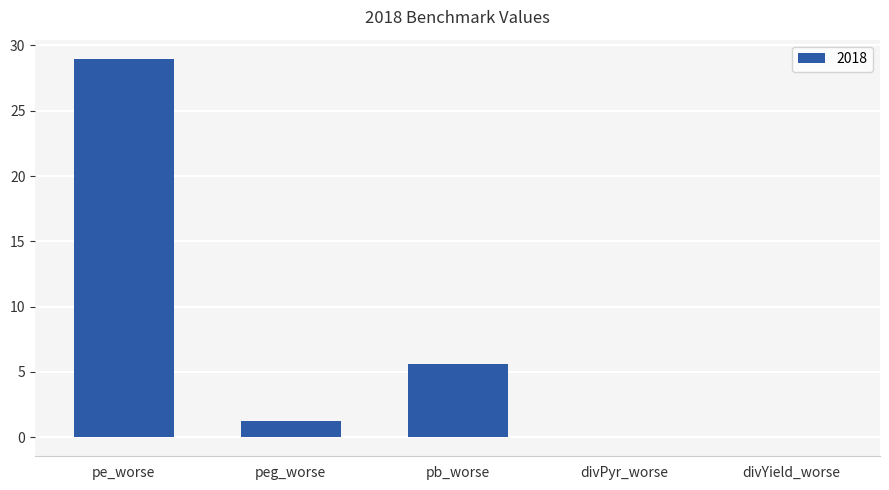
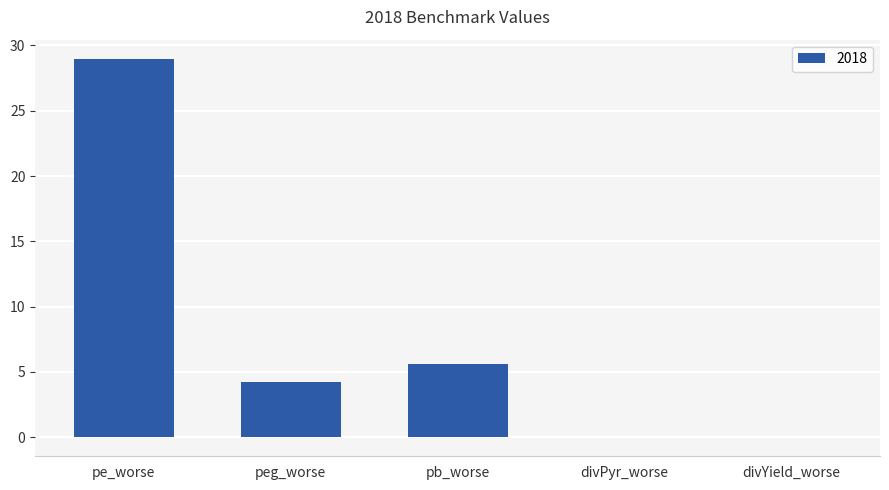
peg_worse: 1.2 -> 4.2
